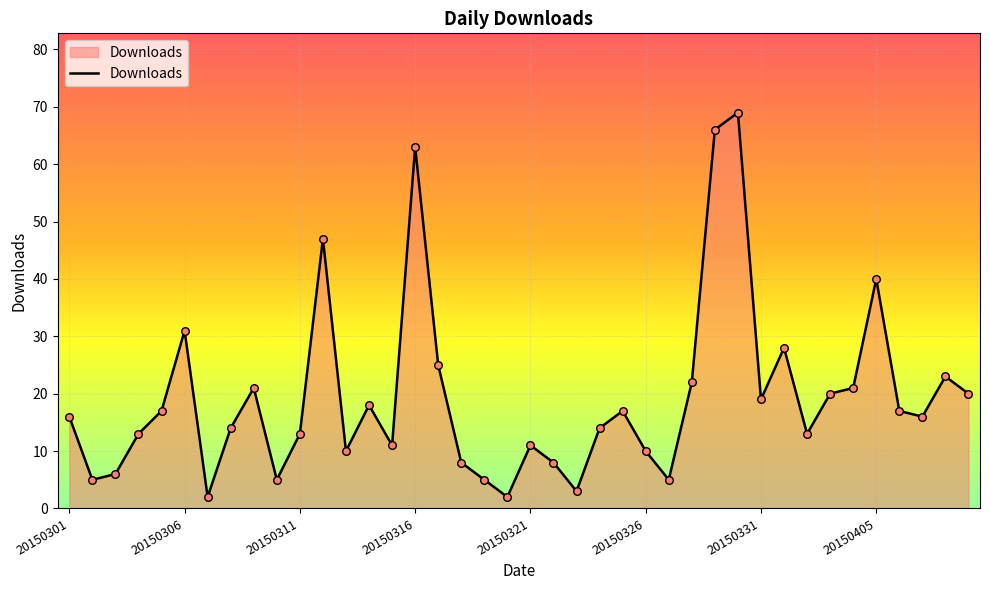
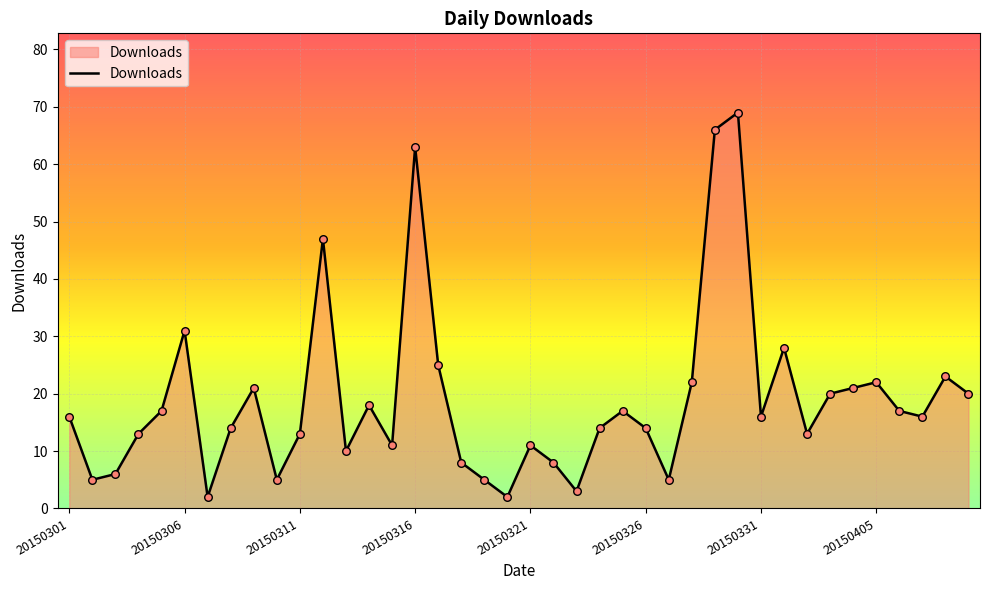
20150326: 10 -> 14
20150331: 19 -> 16
20150405: 40 -> 22
